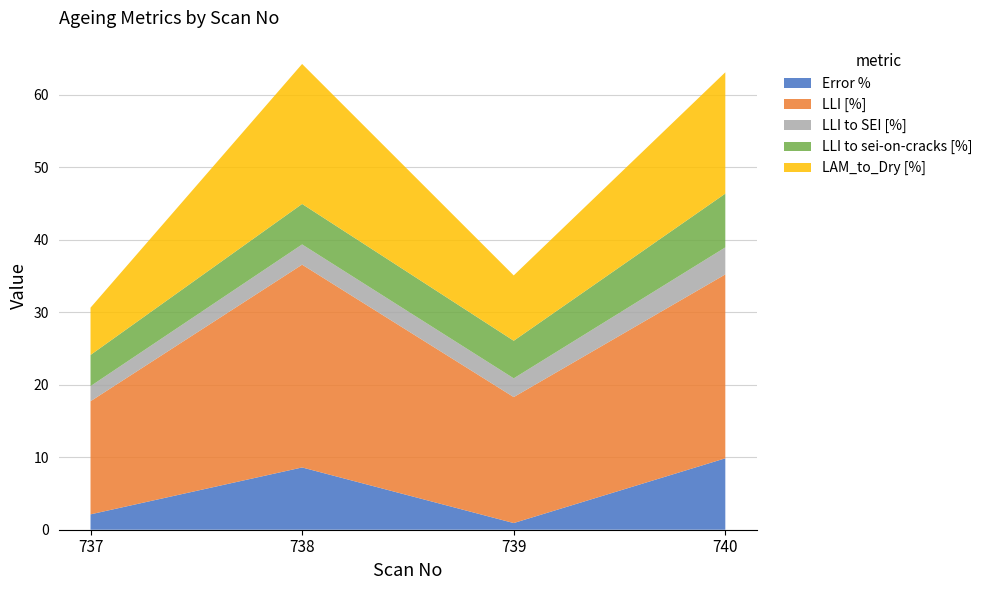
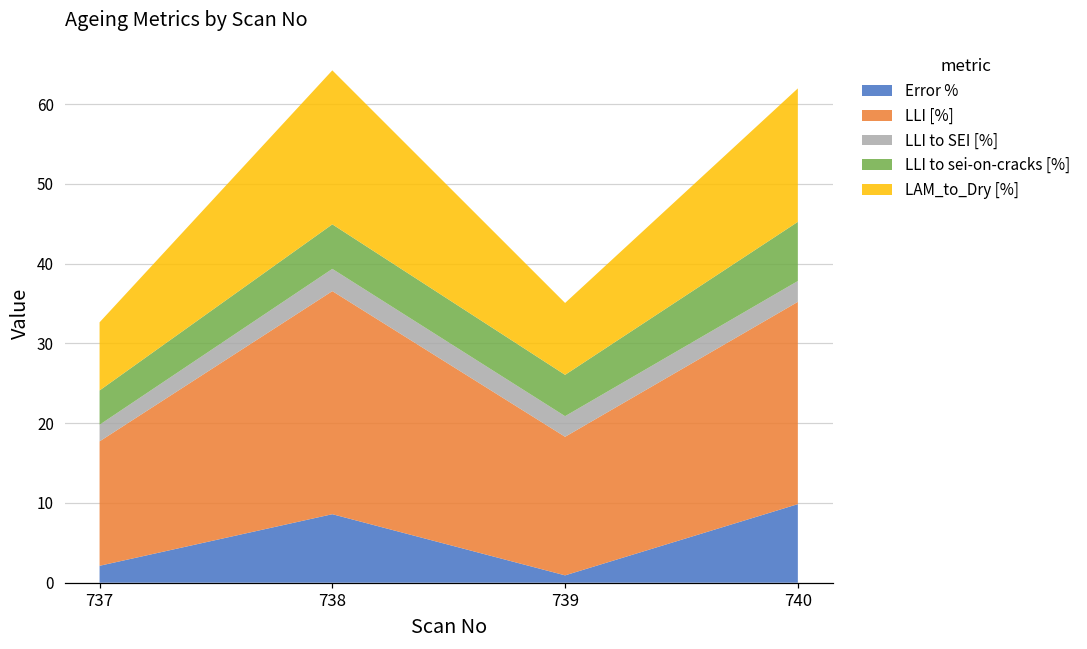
LAM_to_Dry [%], 737: 7 -> 9
LLI to SEI [%], 740: 4 -> 3
